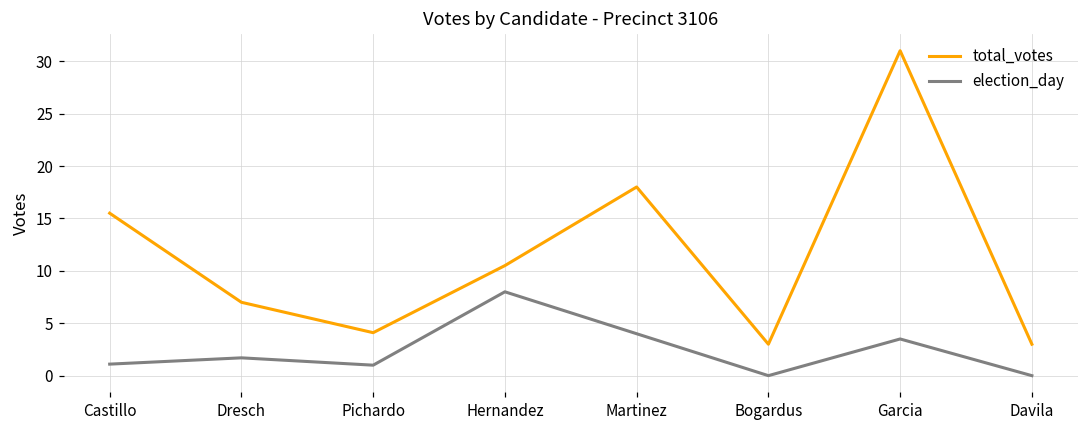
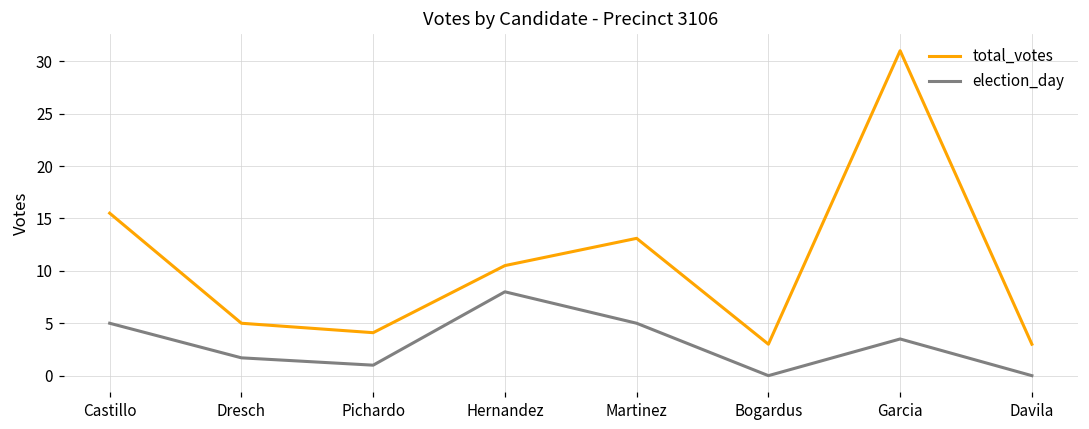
election_day, Castillo: 1 -> 5
total_votes, Dresch: 7 -> 5
total_votes, Martinez: 18 -> 13
election_day, Martinez: 4 -> 5
